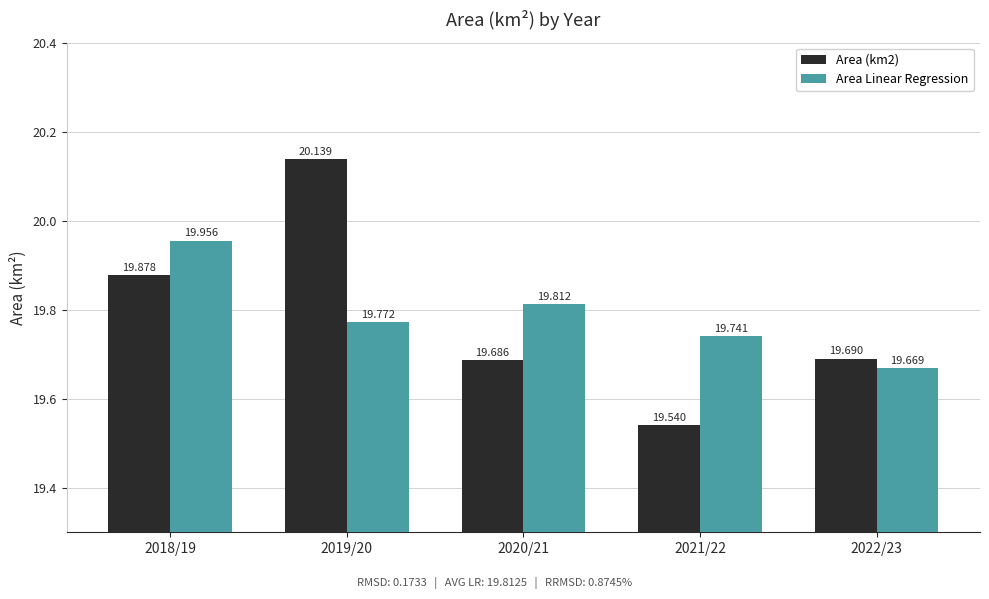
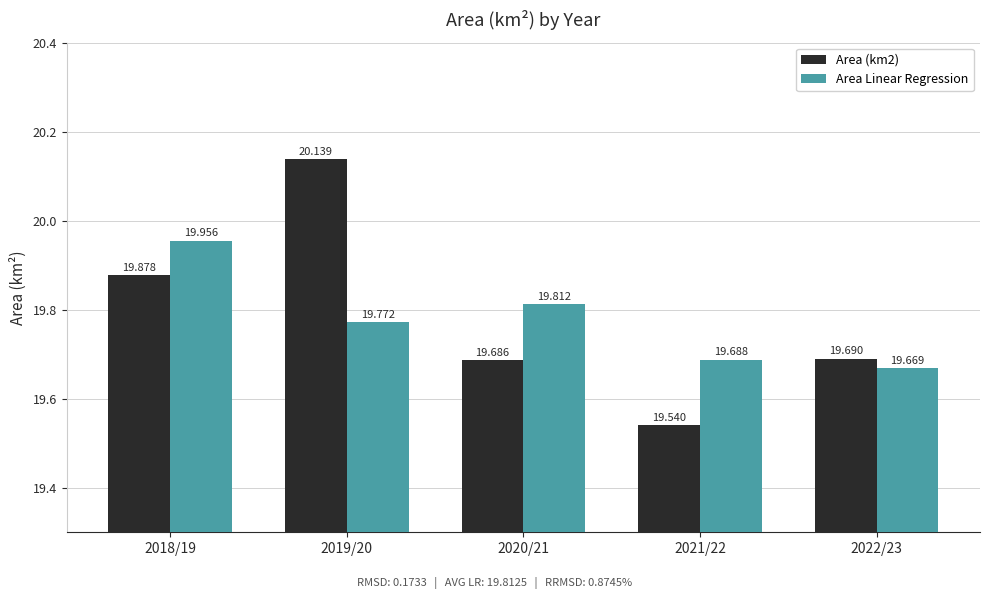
Area Linear Regression, 2021/22: 19.741 -> 19.688
